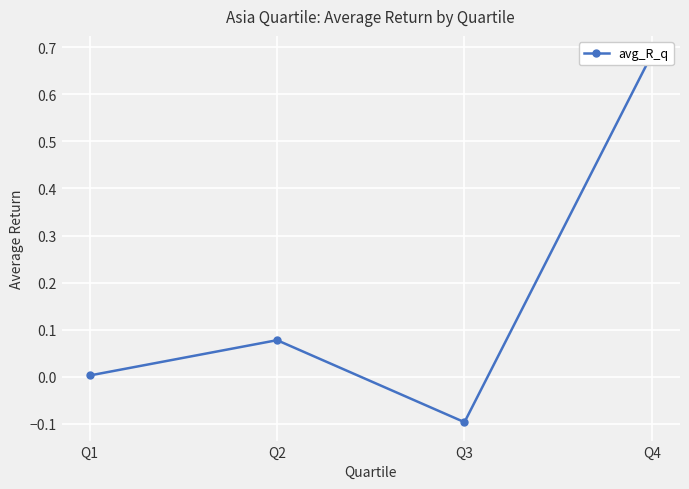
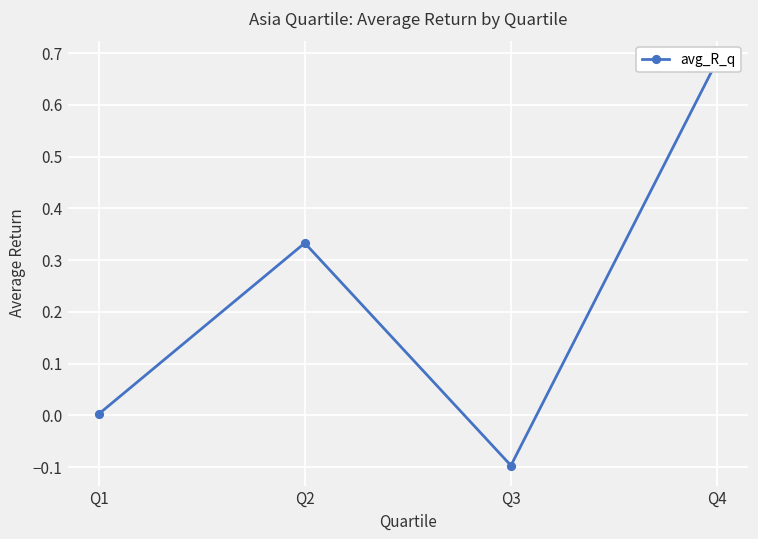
Q2: 0.08 -> 0.33
